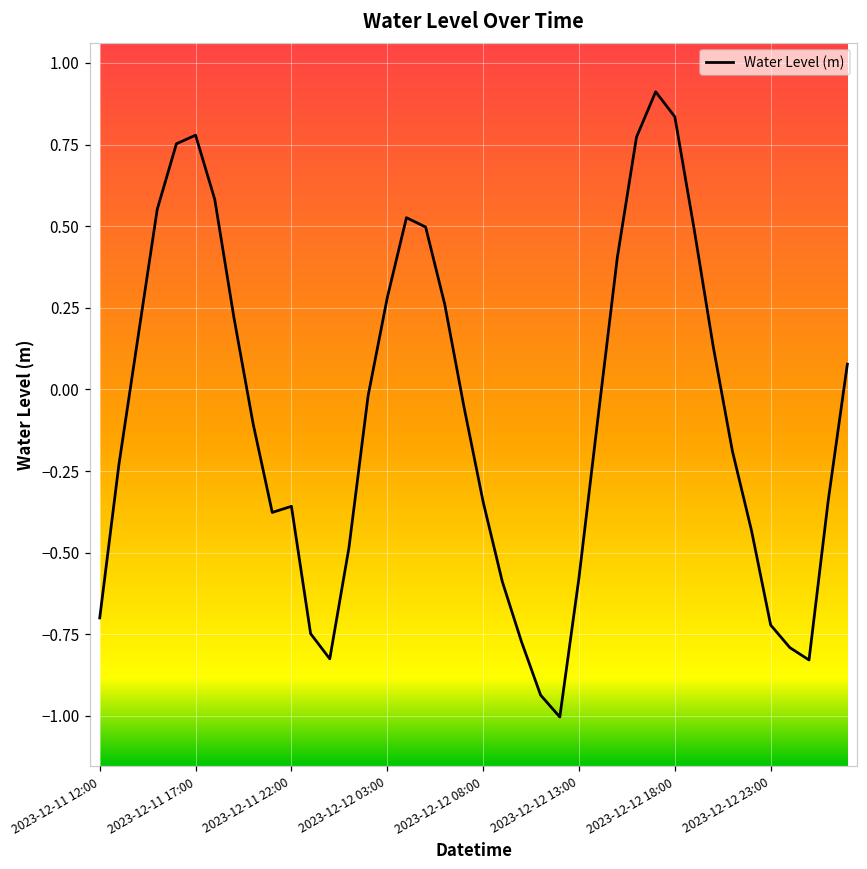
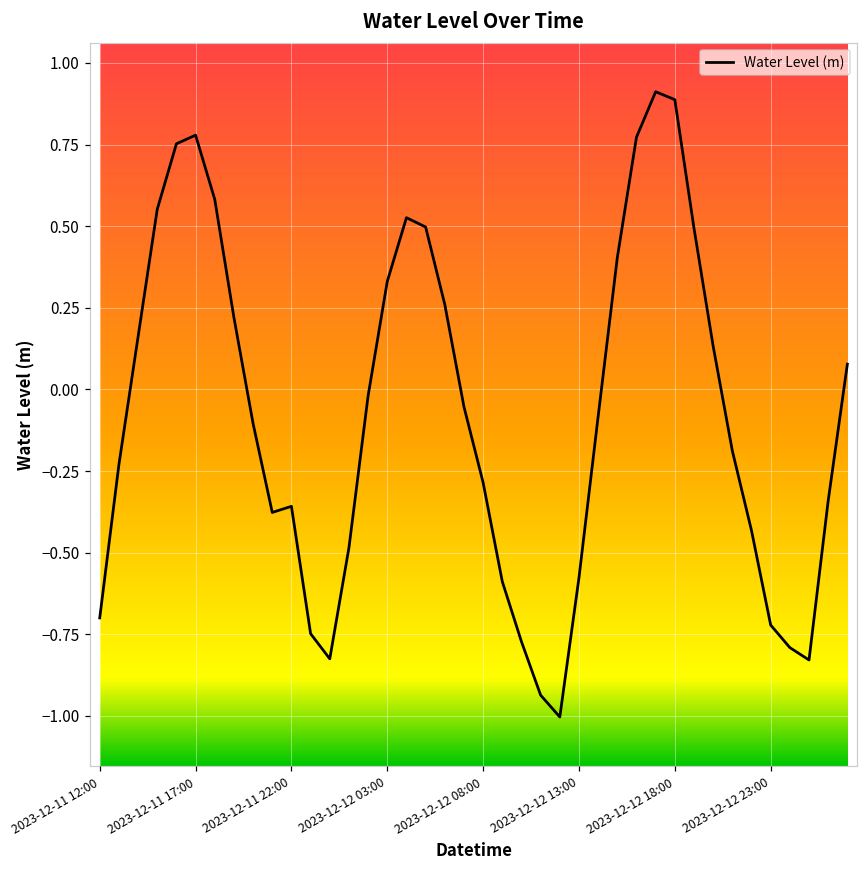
2023-12-12 03:00: 0.28 -> 0.33
2023-12-12 08:00: -0.34 -> -0.29
2023-12-12 18:00: 0.84 -> 0.89
